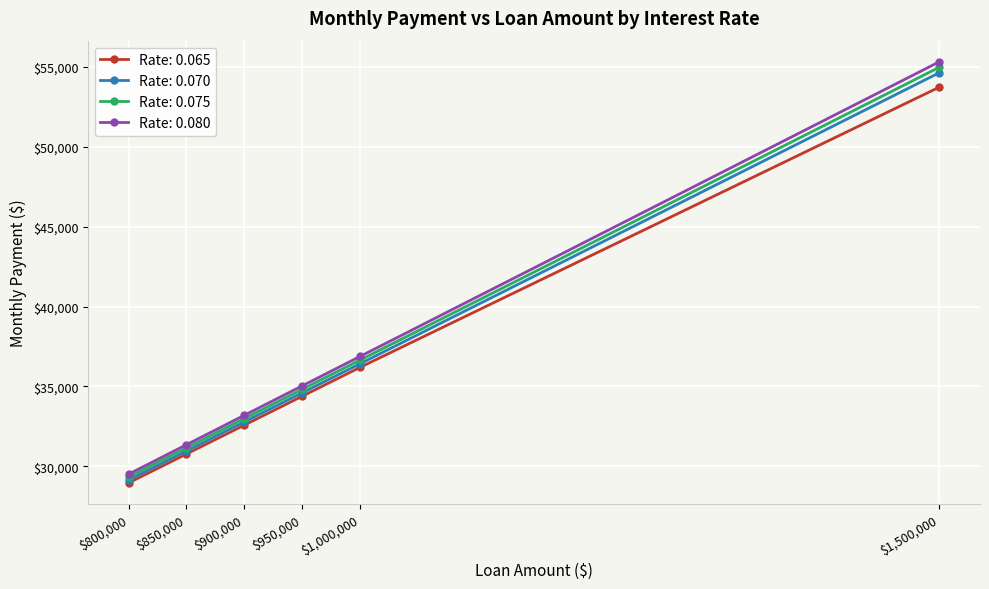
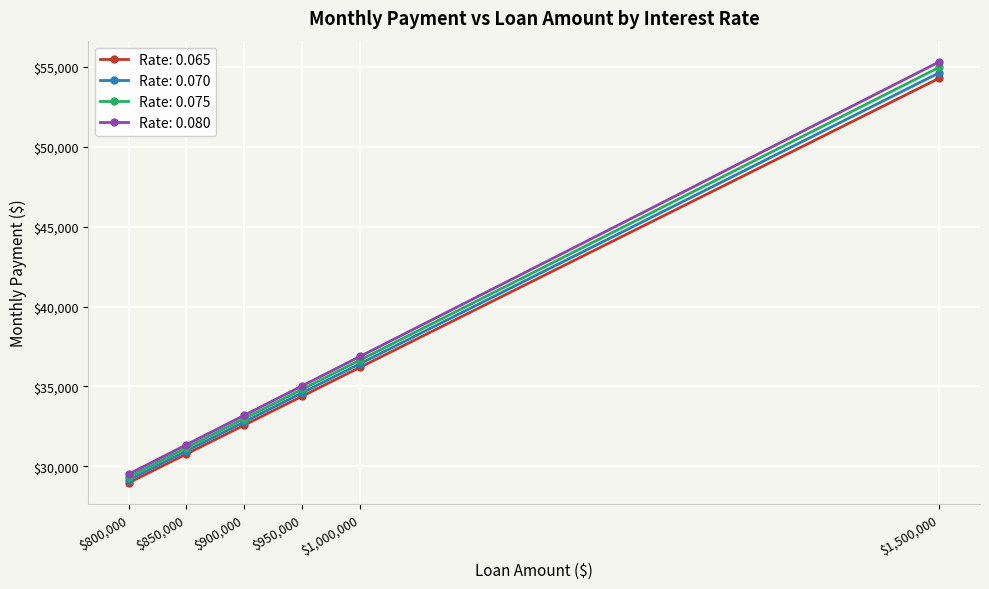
Rate: 0.065, $1,500,000: $53,700 -> $54,300
